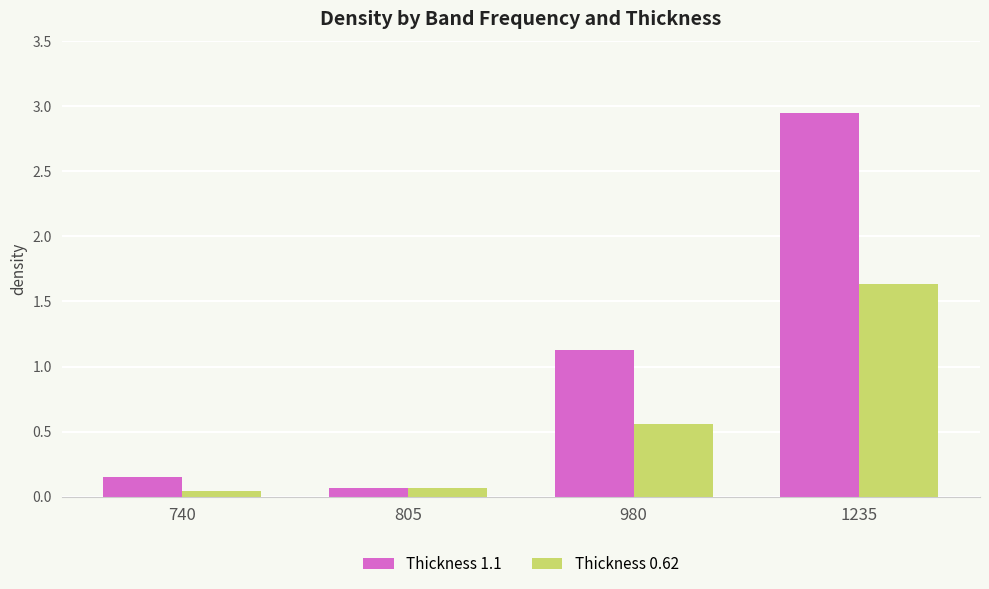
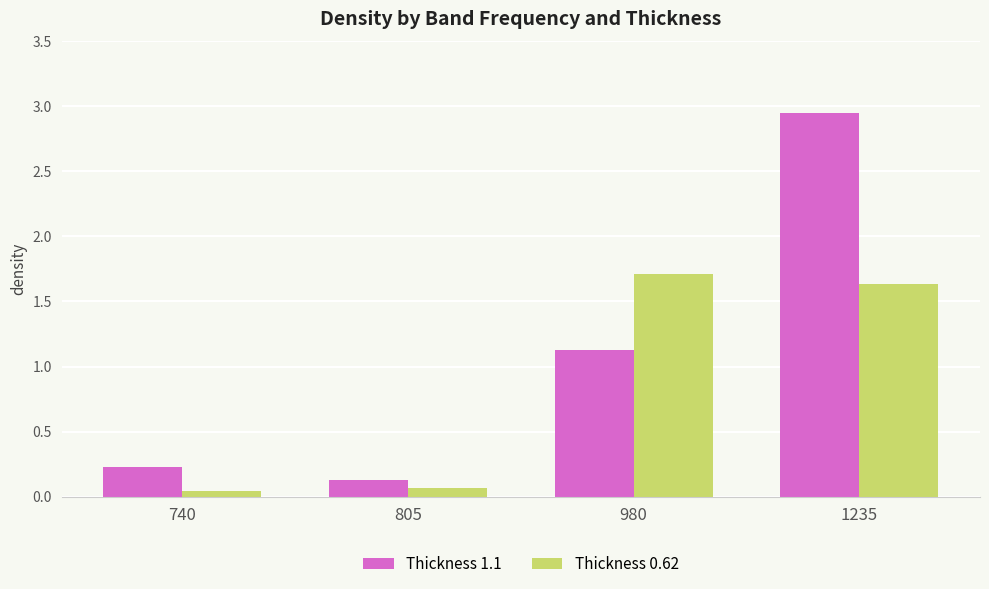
Thickness 1.1, 740: 0.15 -> 0.23
Thickness 1.1, 805: 0.06 -> 0.13
Thickness 0.62, 980: 0.56 -> 1.71
